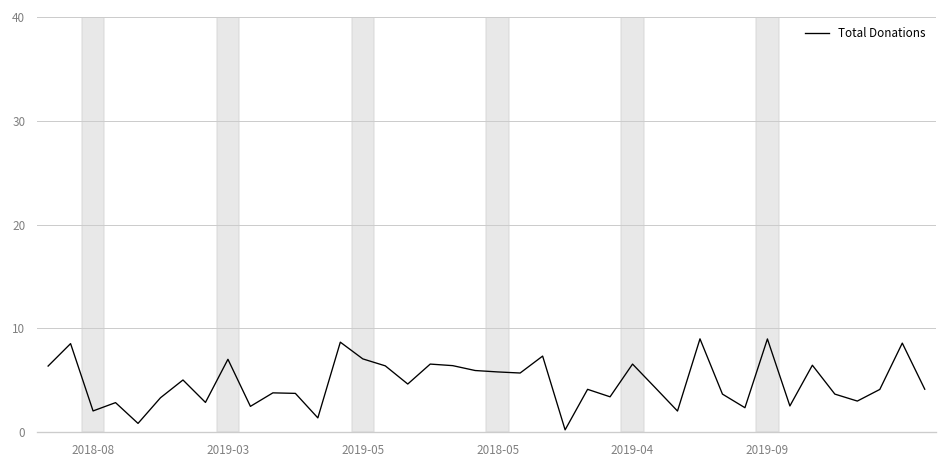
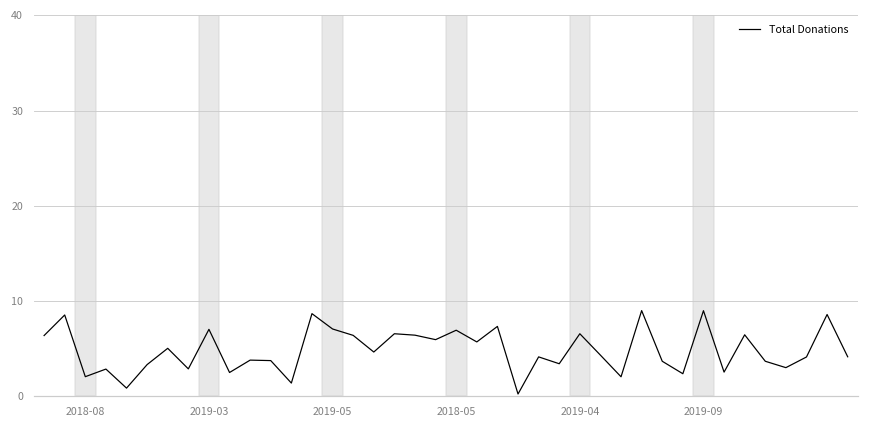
2018-05: 6 -> 7
